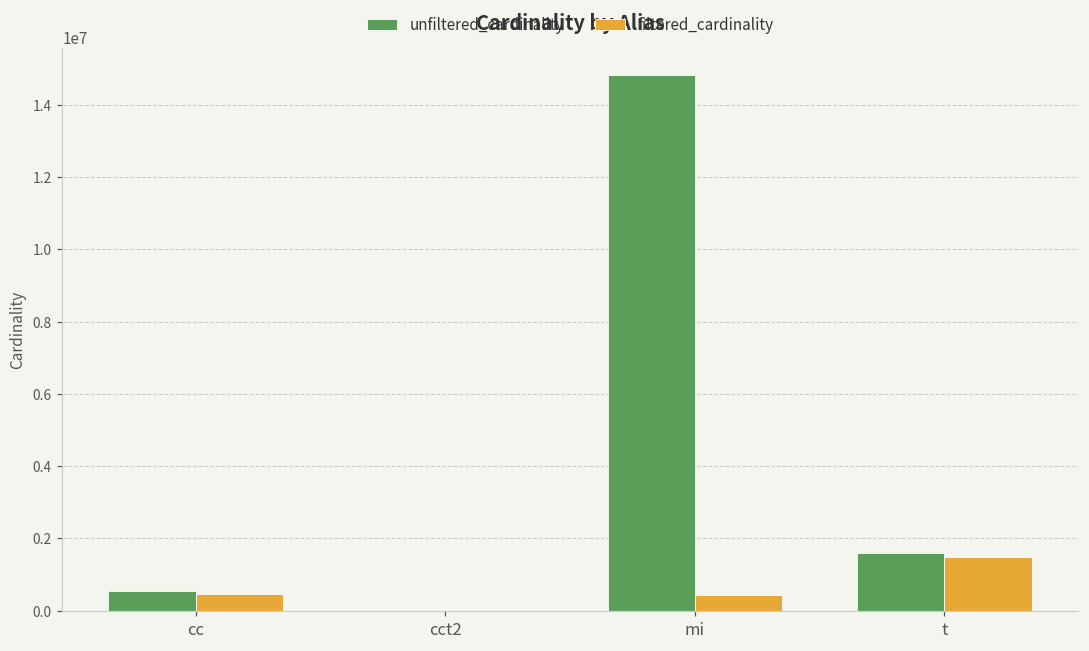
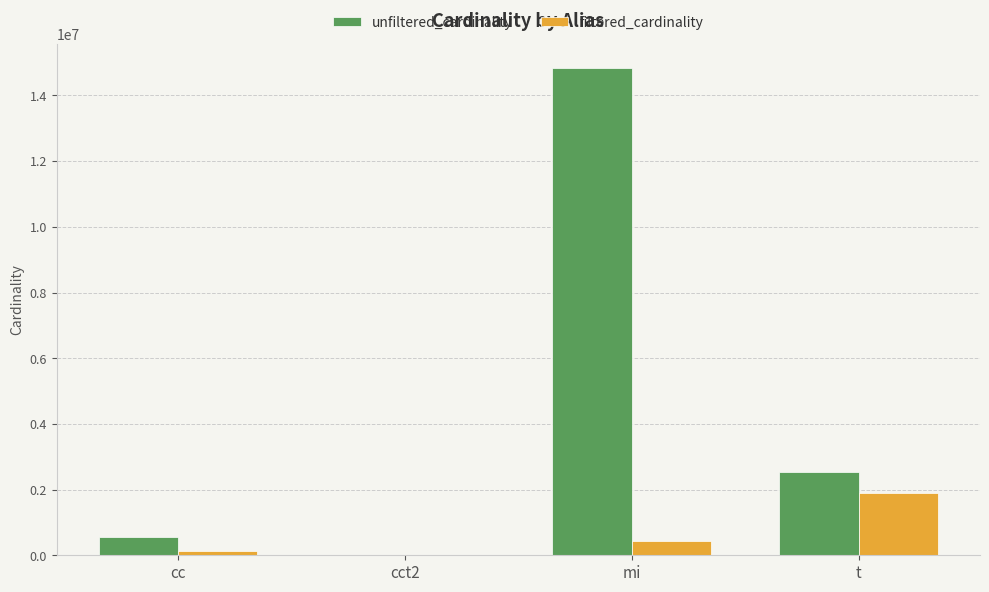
filtered_cardinality, cc: 500000 -> 100000
unfiltered_cardinality, t: 1600000 -> 2500000
filtered_cardinality, t: 1500000 -> 1900000
